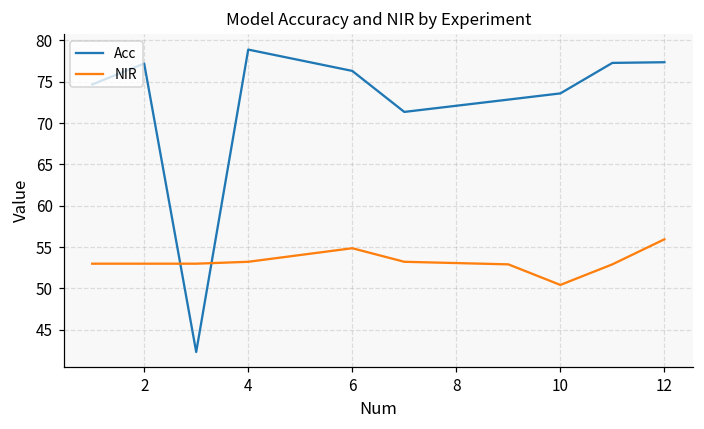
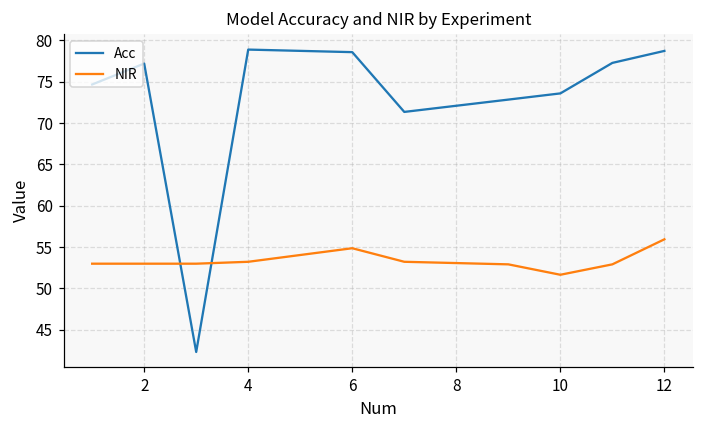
Acc, 6: 76 -> 79
NIR, 10: 50 -> 52
Acc, 12: 77 -> 79
